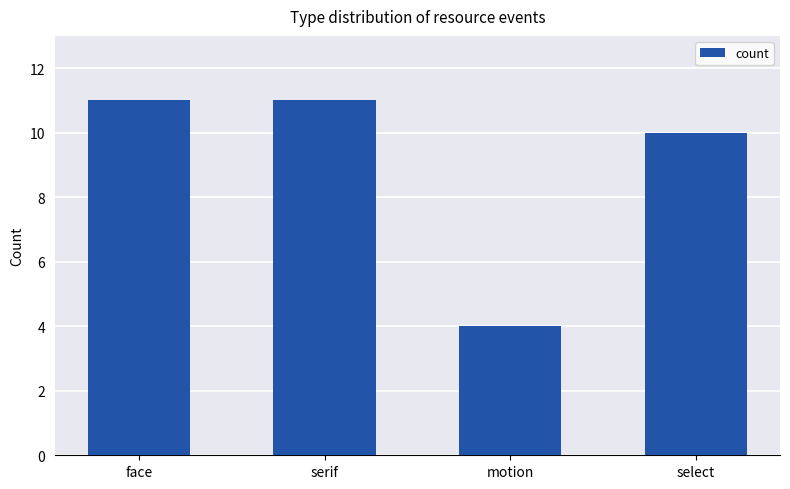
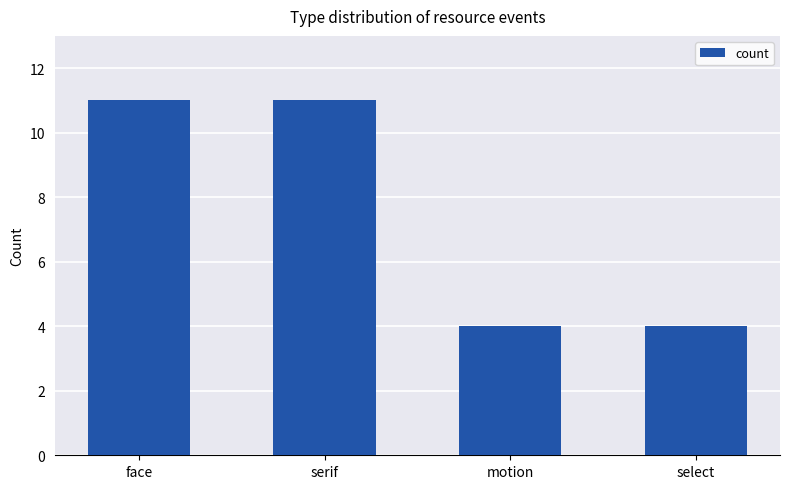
select: 10 -> 4
